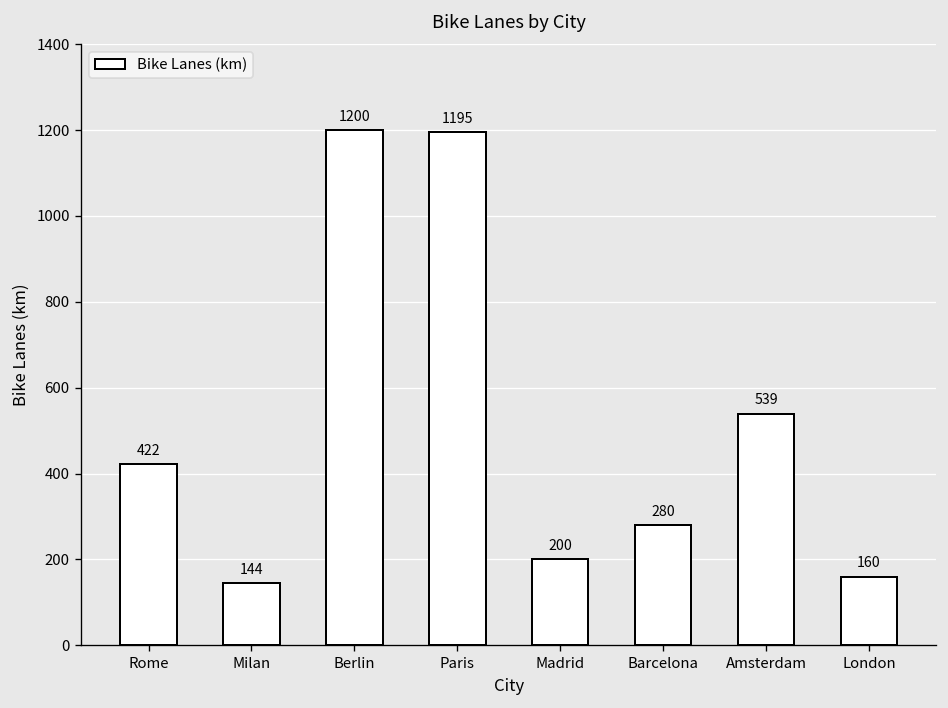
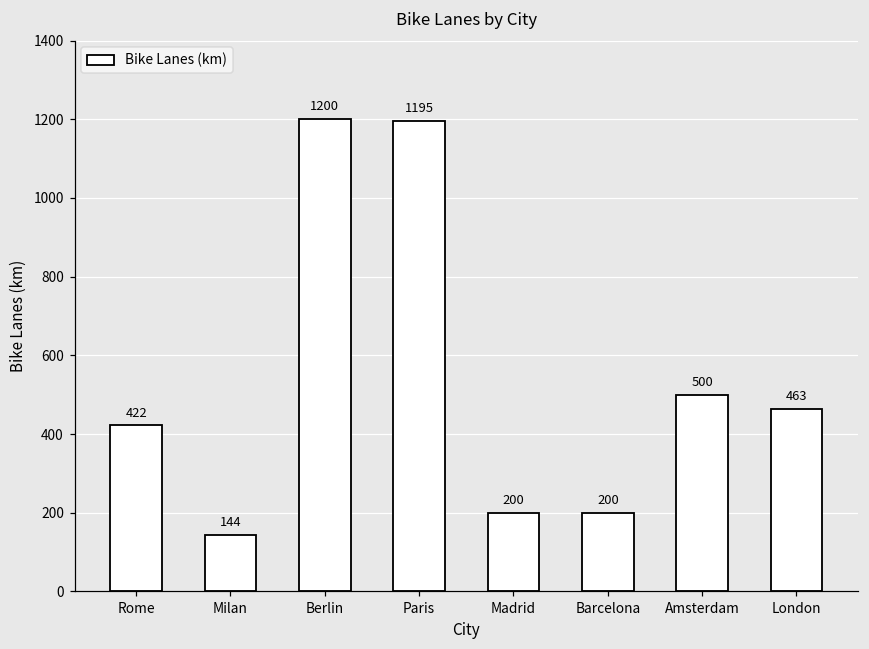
Barcelona: 280 -> 200
Amsterdam: 539 -> 500
London: 160 -> 463
